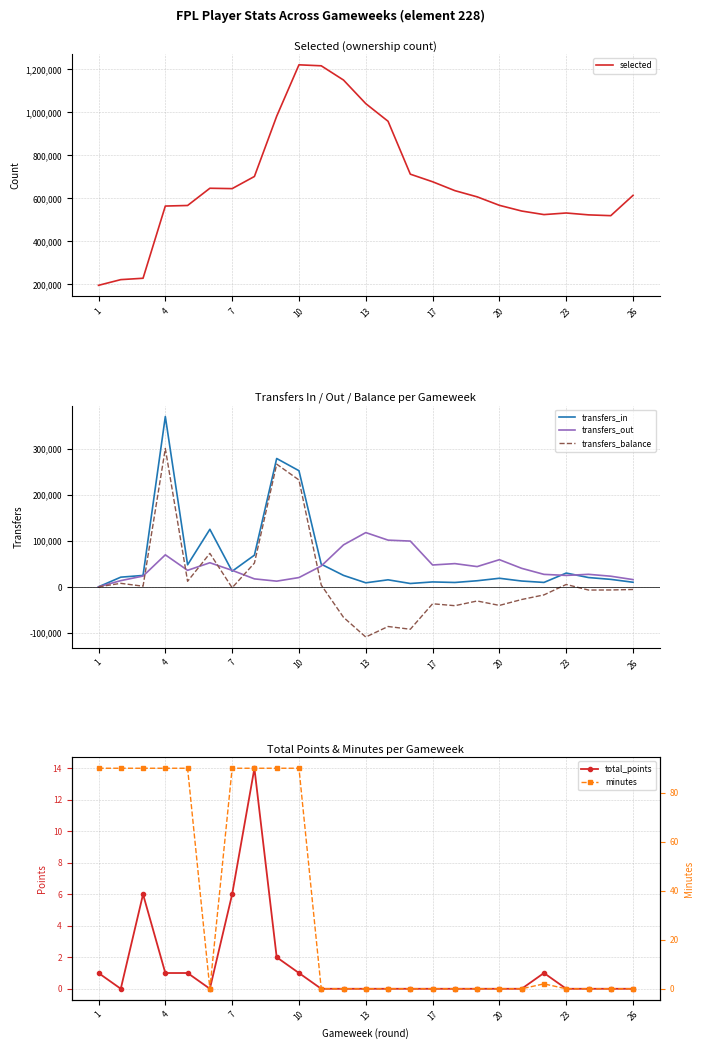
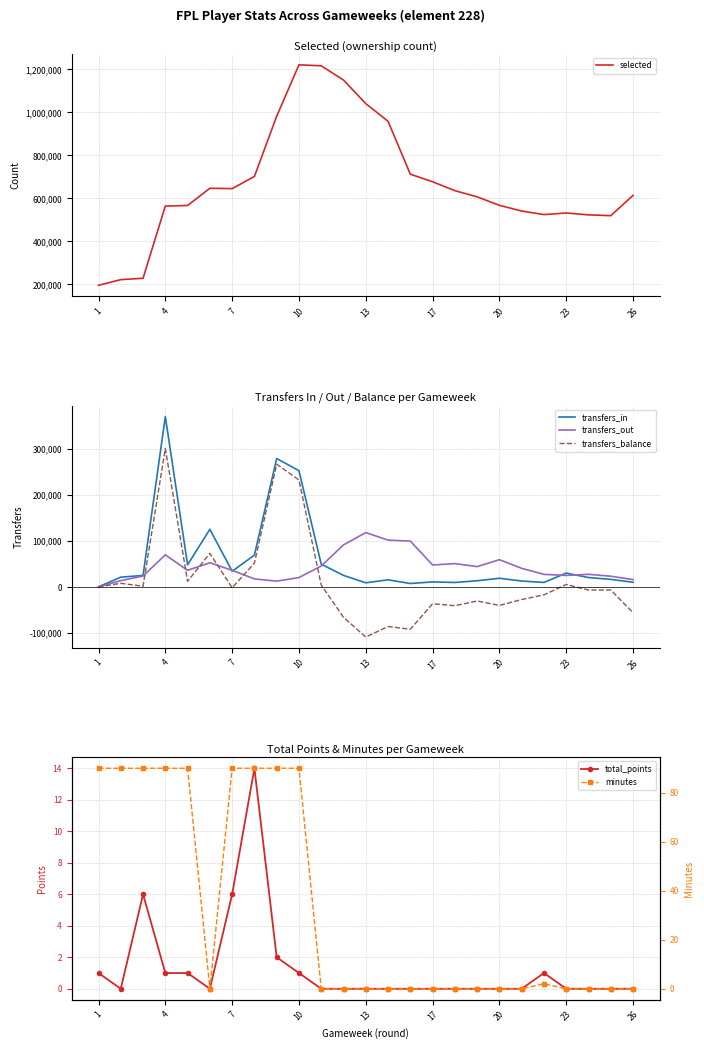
Transfers In / Out / Balance per Gameweek, transfers_balance, 26: -10,000 -> -60,000
